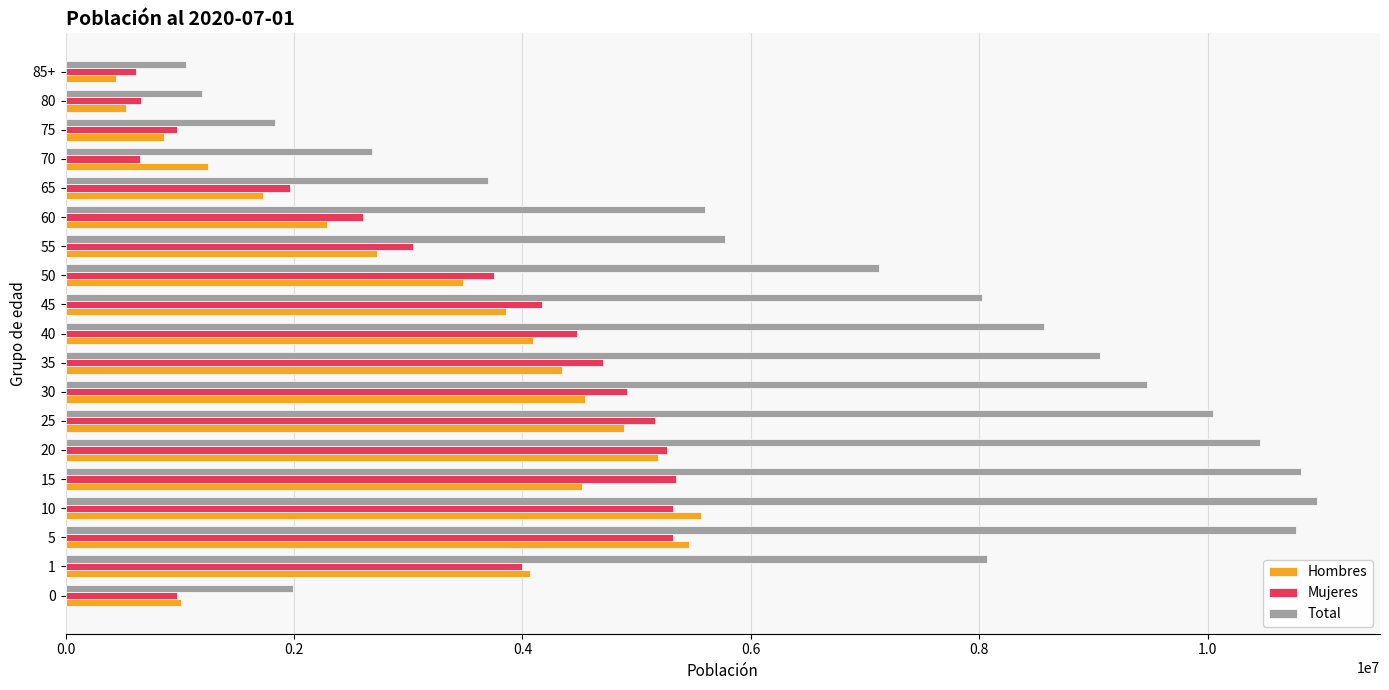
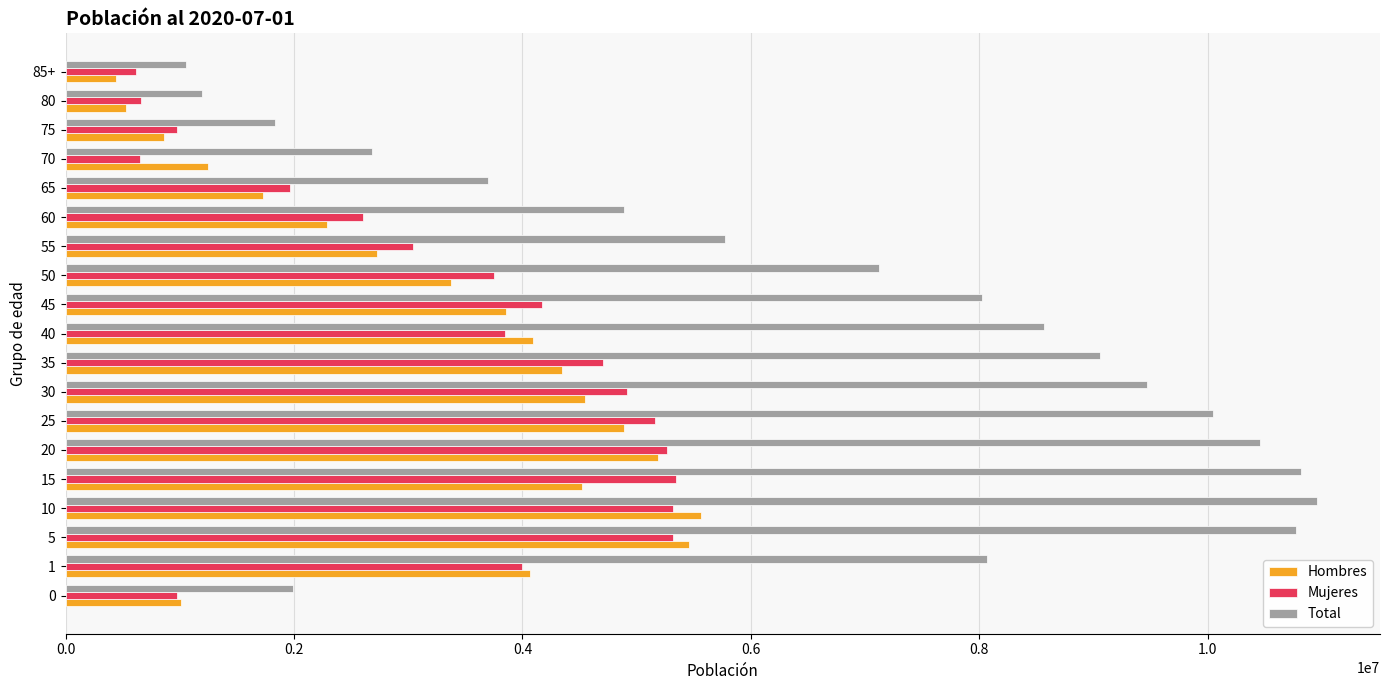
Total, 60: 5600000 -> 4890000
Hombres, 50: 3480000 -> 3370000
Mujeres, 40: 4470000 -> 3850000
